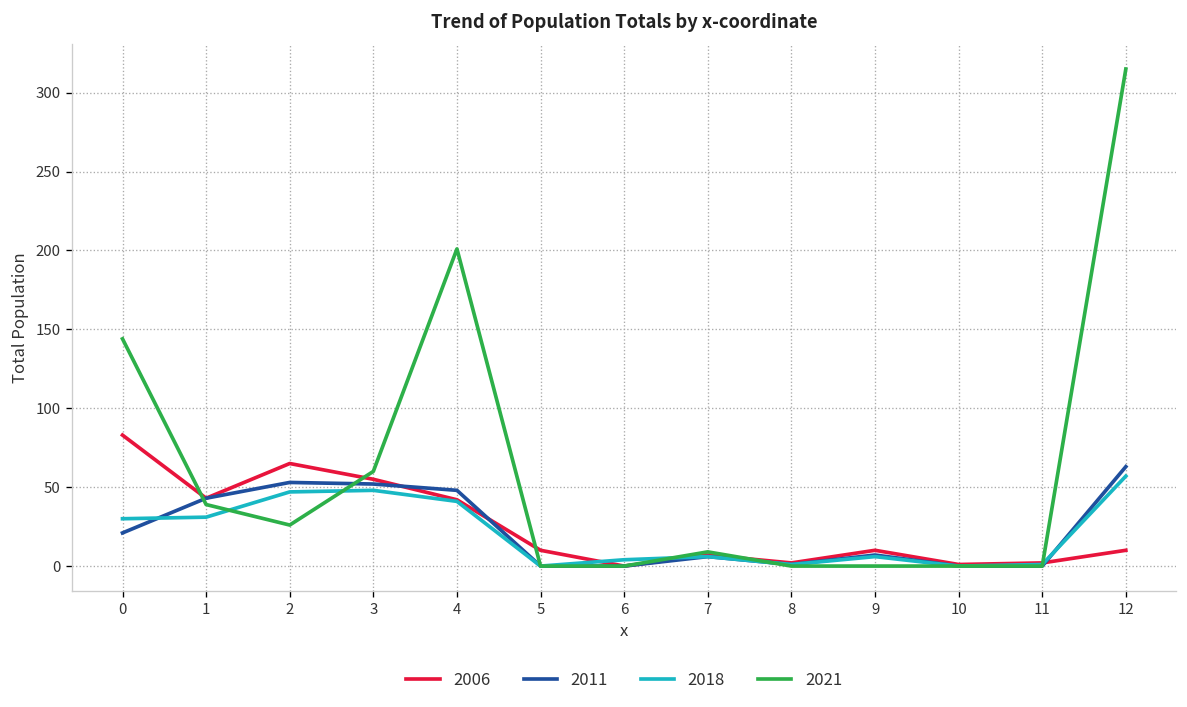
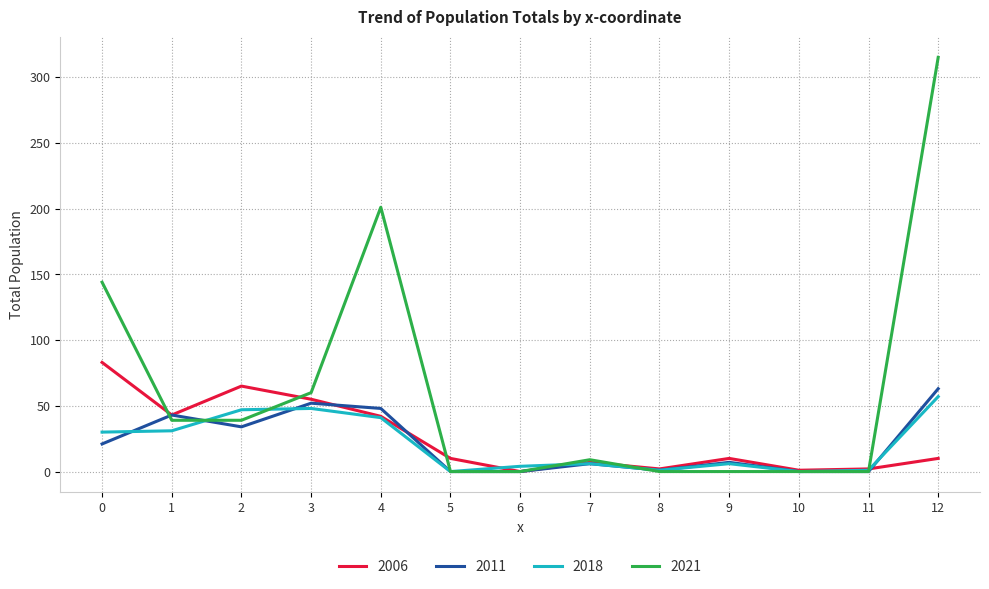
2011, 2: 53 -> 34
2021, 2: 26 -> 39
